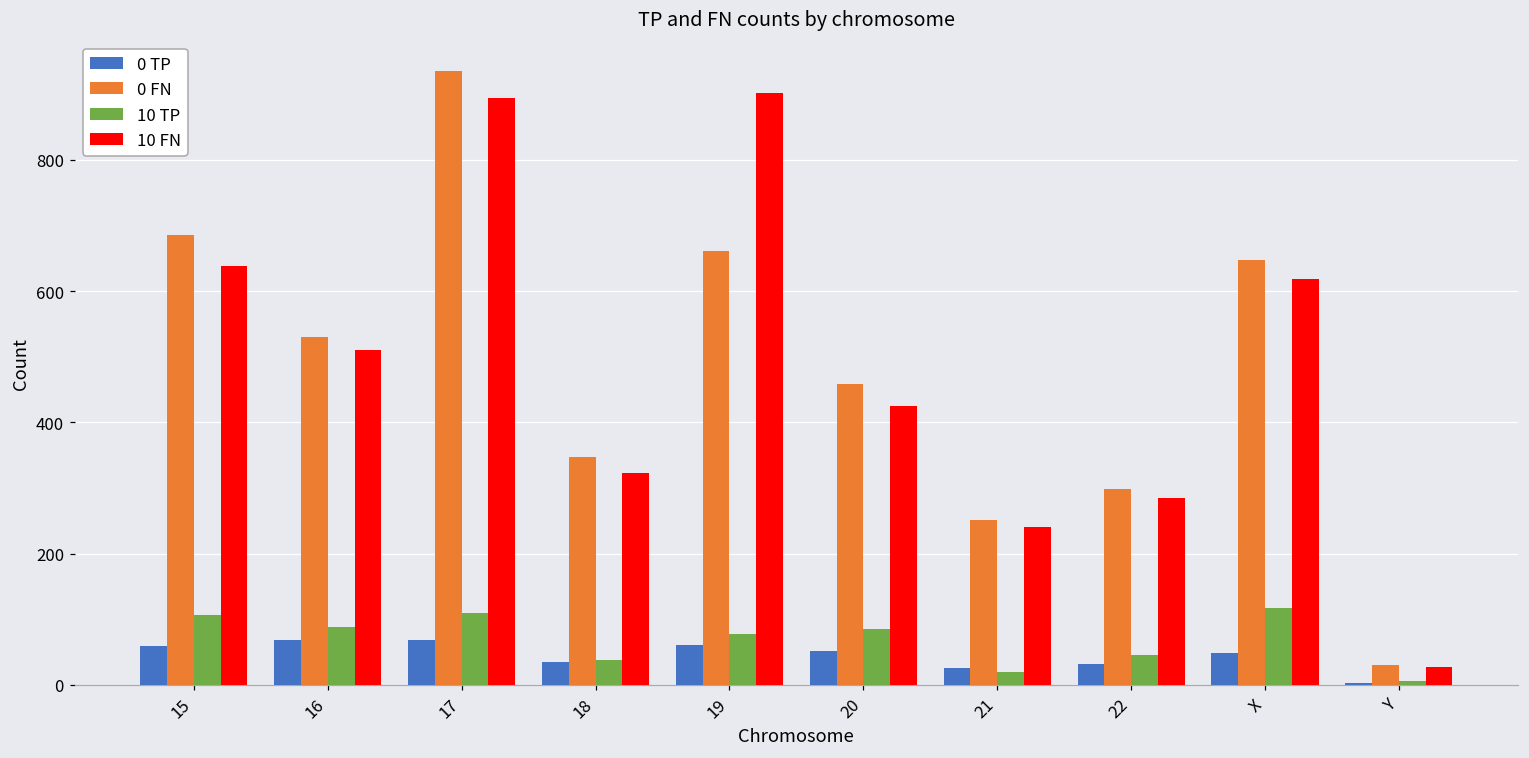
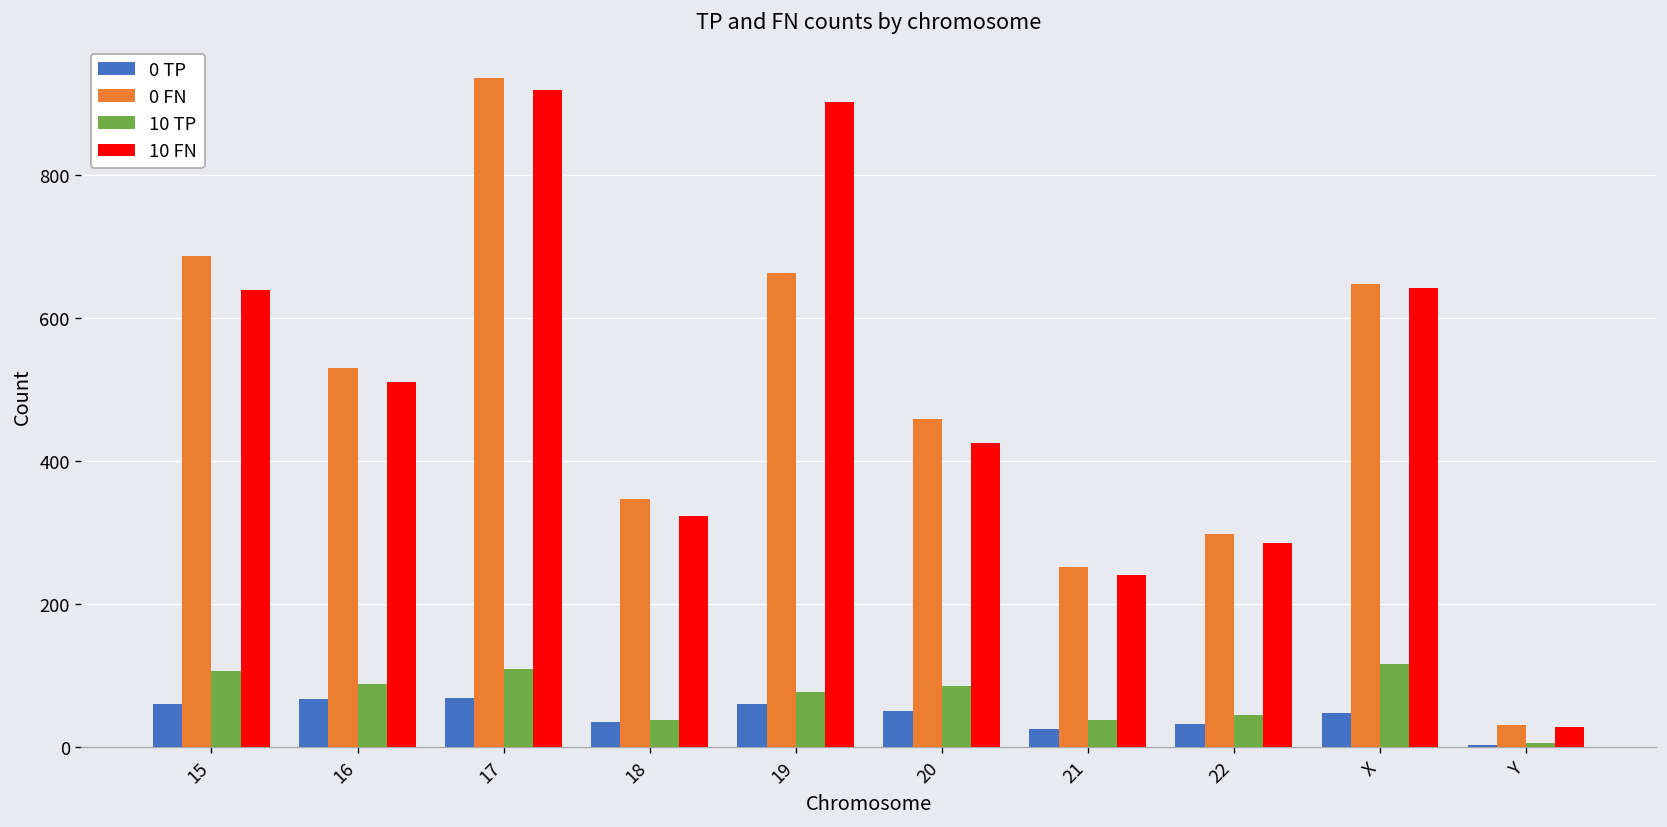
10 FN, 17: 890 -> 920
10 TP, 21: 20 -> 40
10 FN, X: 620 -> 640
